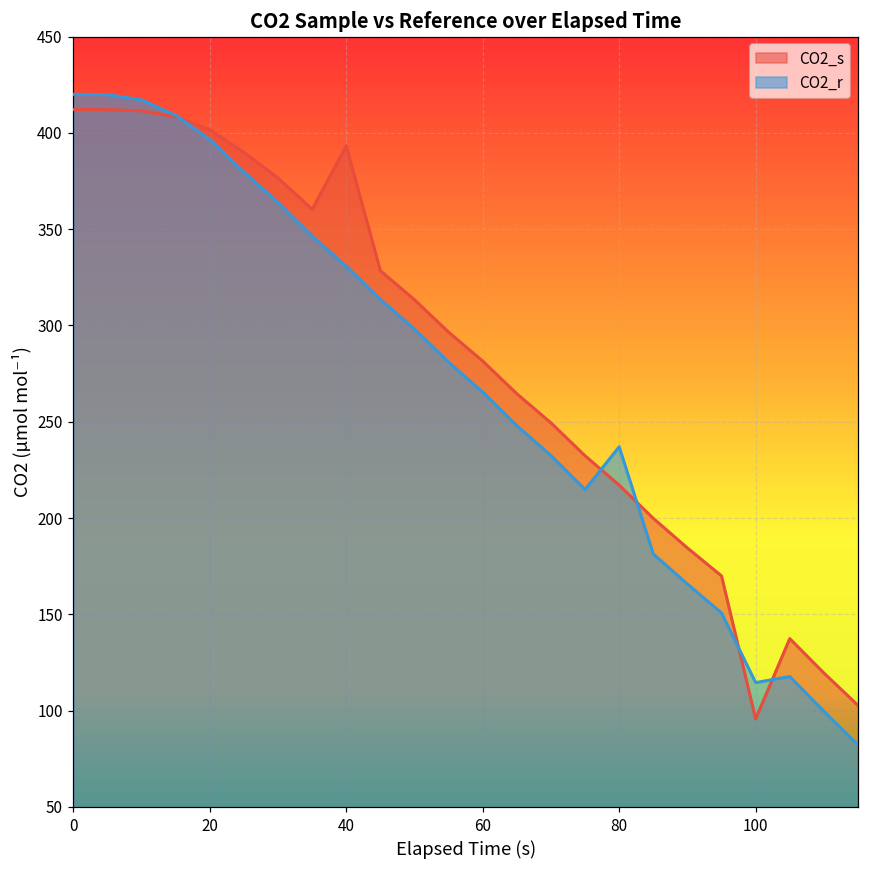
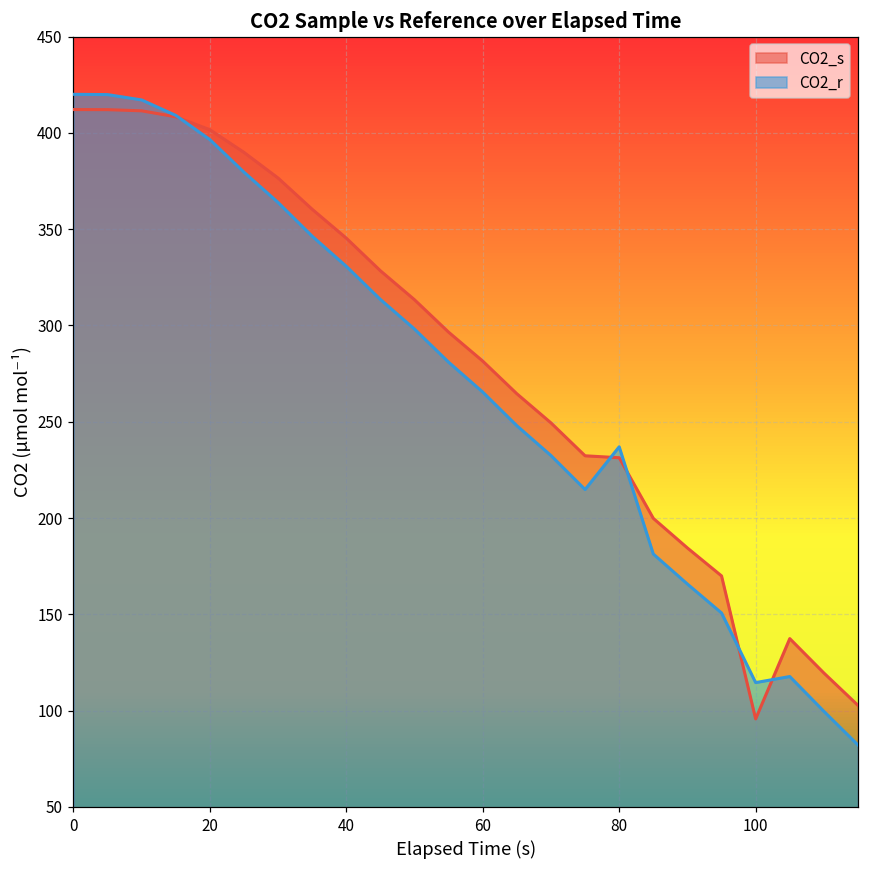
CO2_s, 40: 393 -> 345
CO2_s, 80: 217 -> 231
